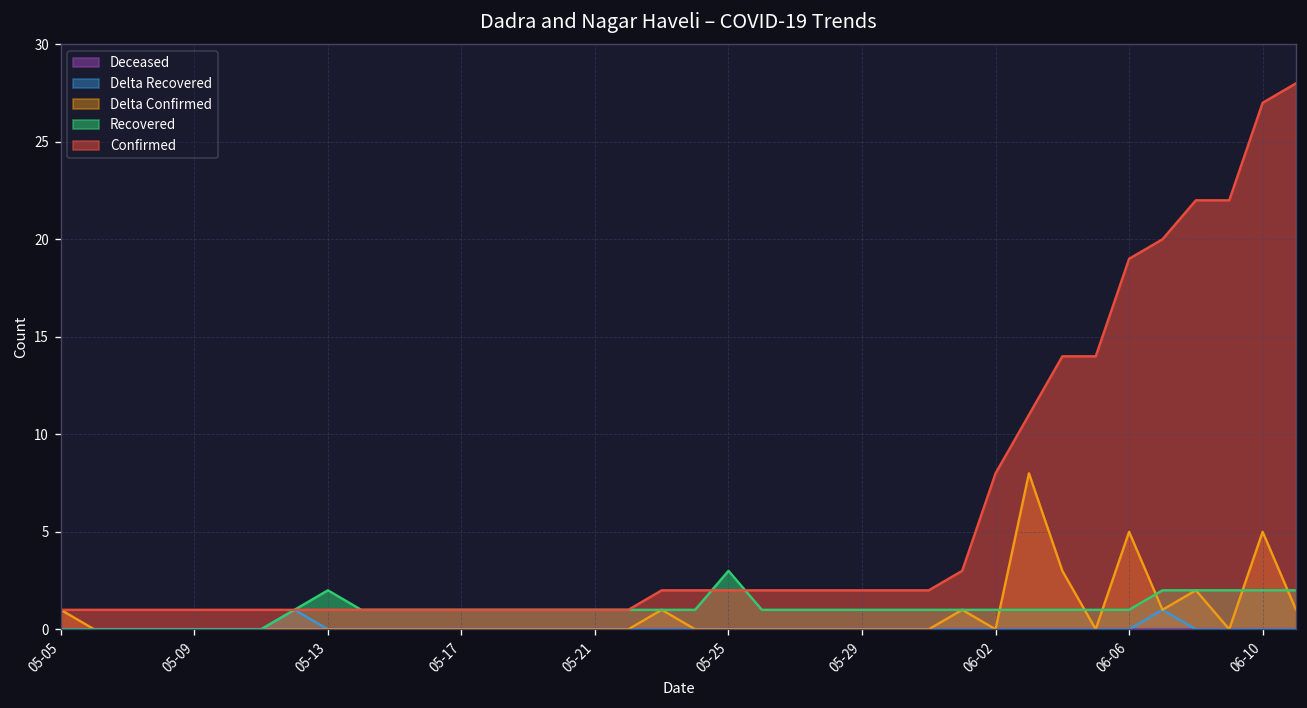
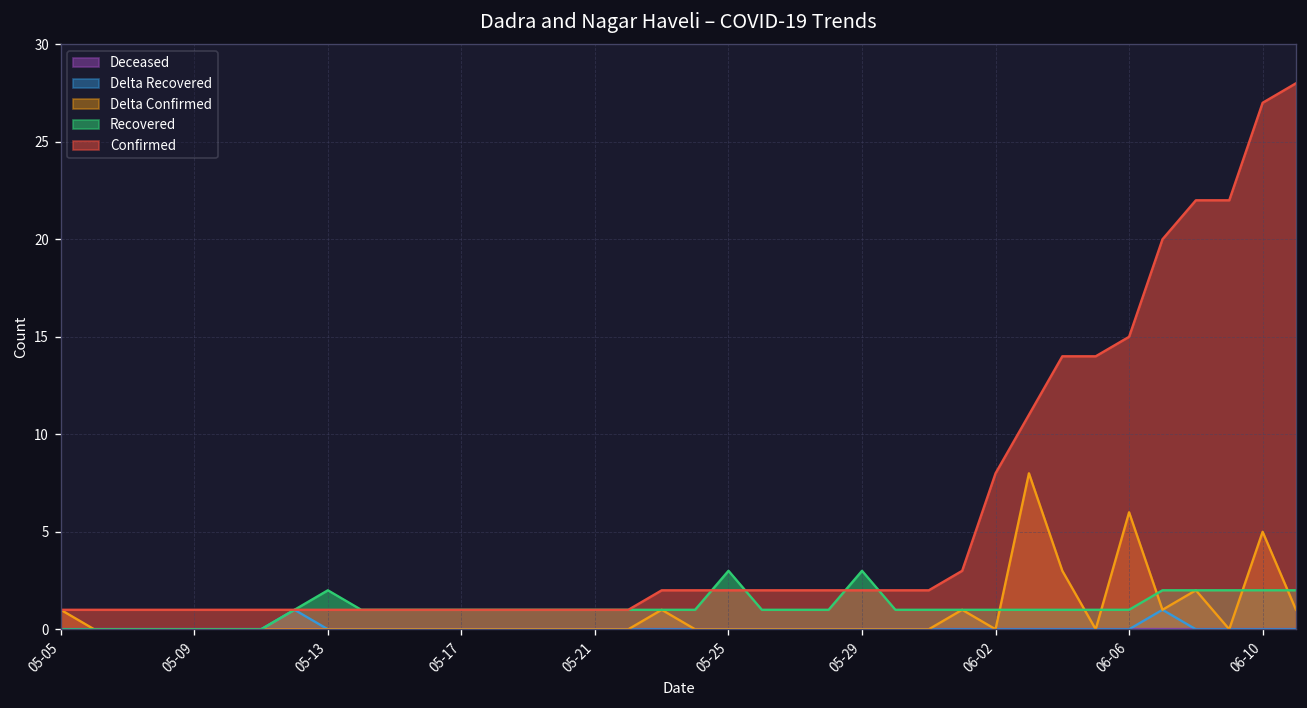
Recovered, 05-29: 1 -> 3
Delta Confirmed, 06-06: 5 -> 6
Confirmed, 06-06: 19 -> 15
